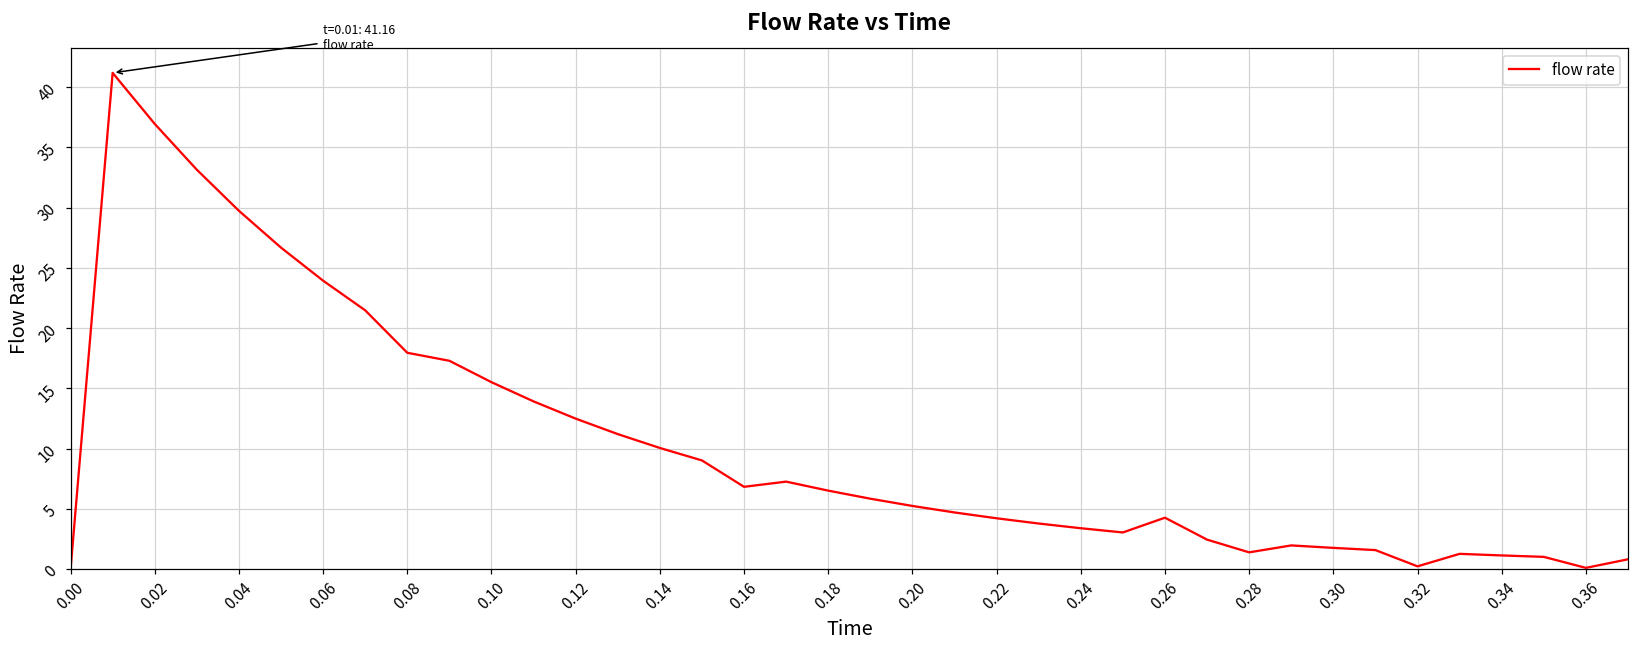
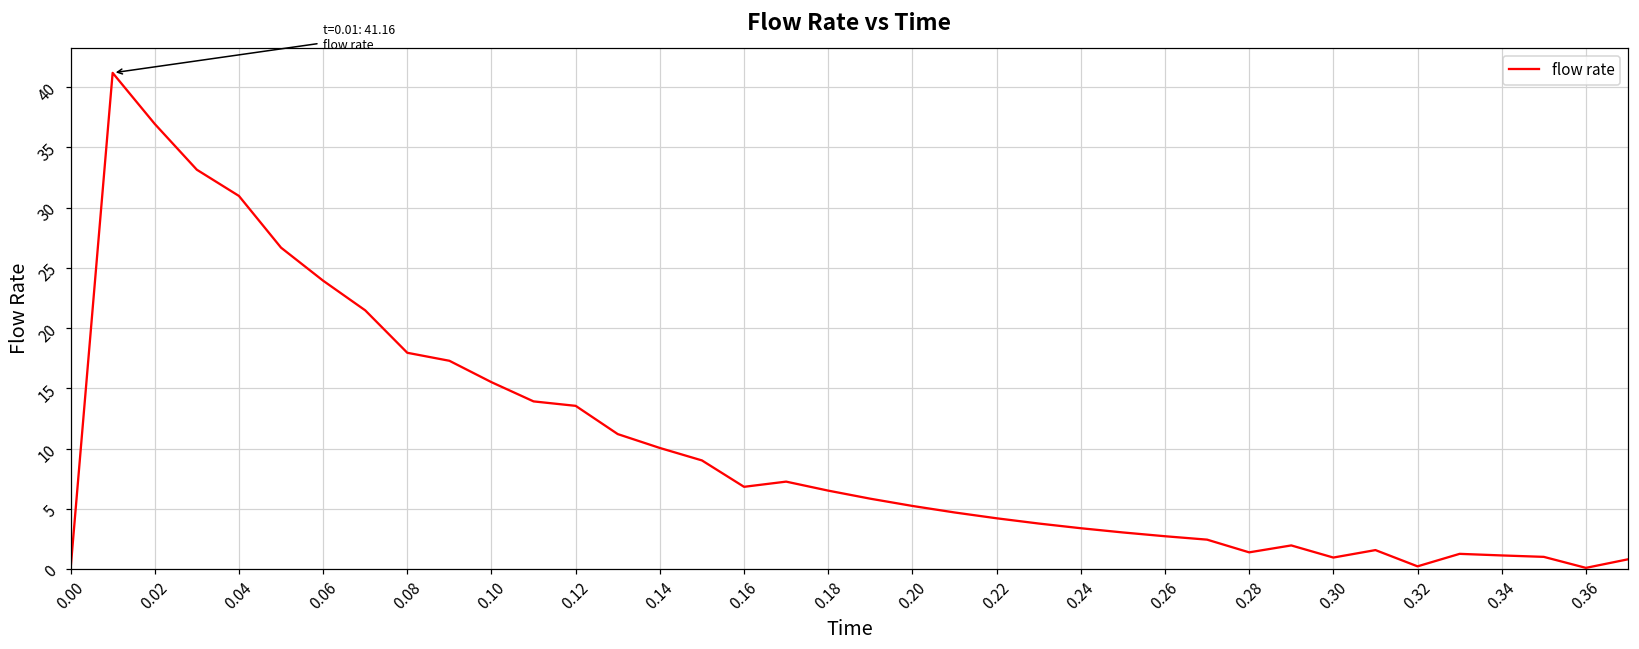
0.04: 29.7 -> 31.0
0.12: 12.5 -> 13.6
0.26: 4.3 -> 2.7
0.30: 1.8 -> 1.0
